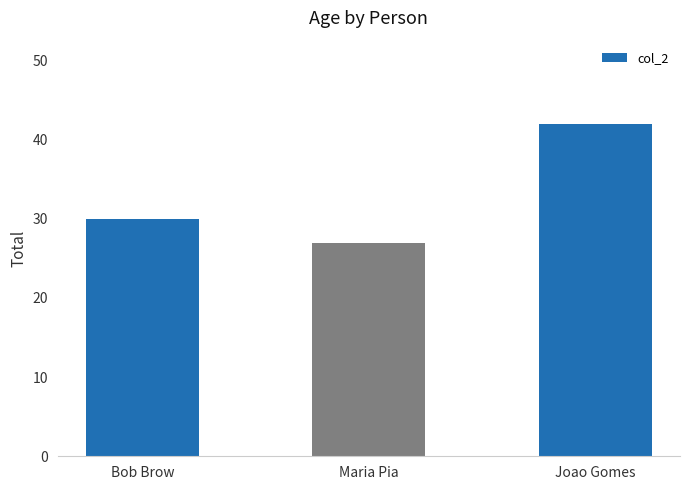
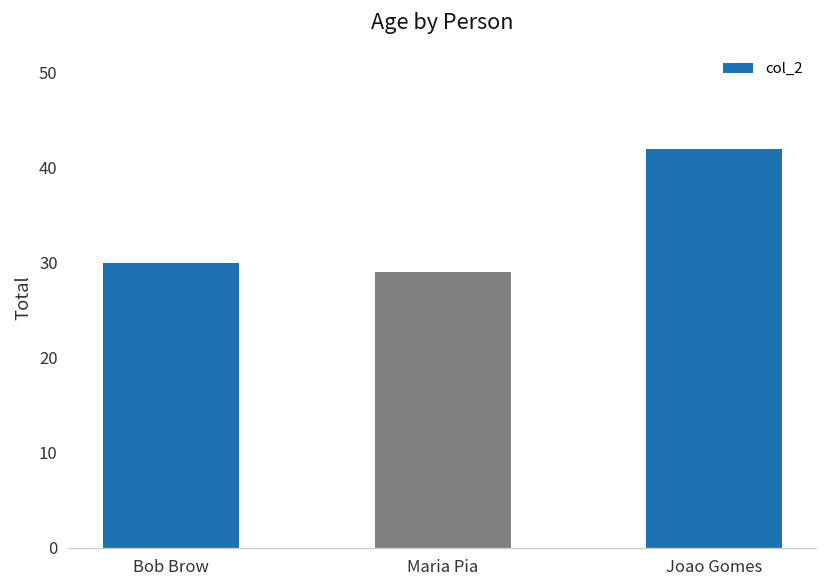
Maria Pia: 27 -> 29
